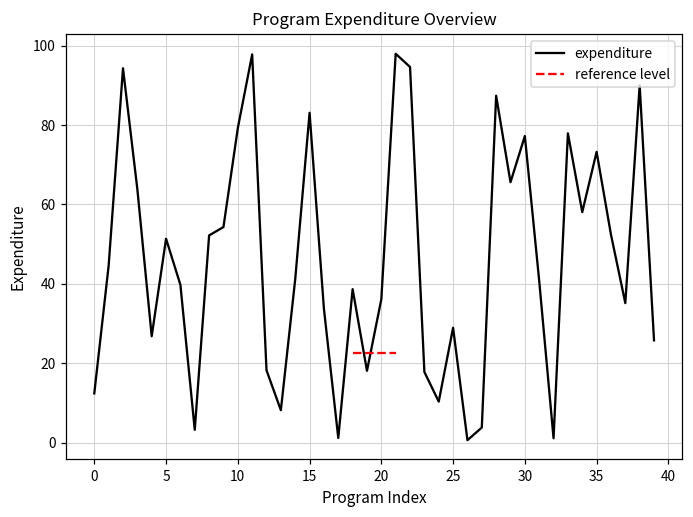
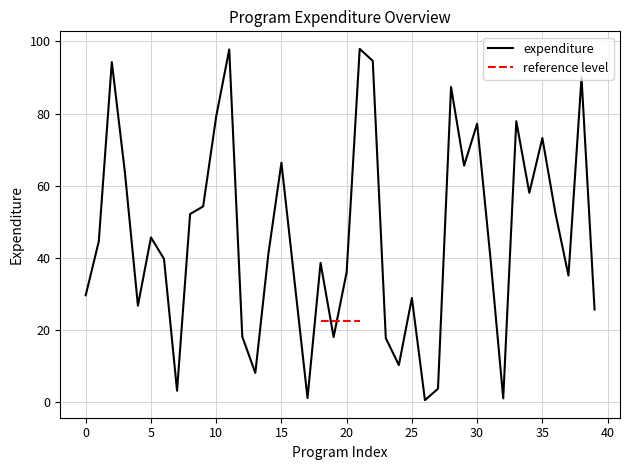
expenditure, 0: 12 -> 30
expenditure, 5: 51 -> 46
expenditure, 15: 83 -> 66
